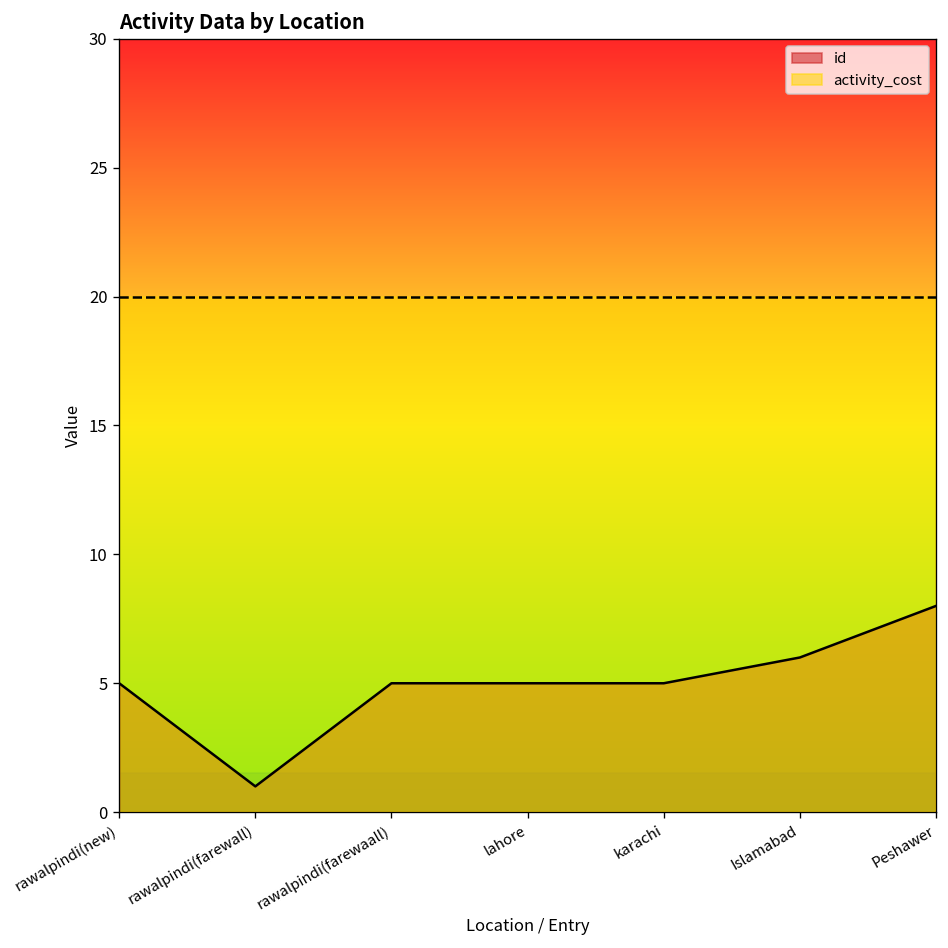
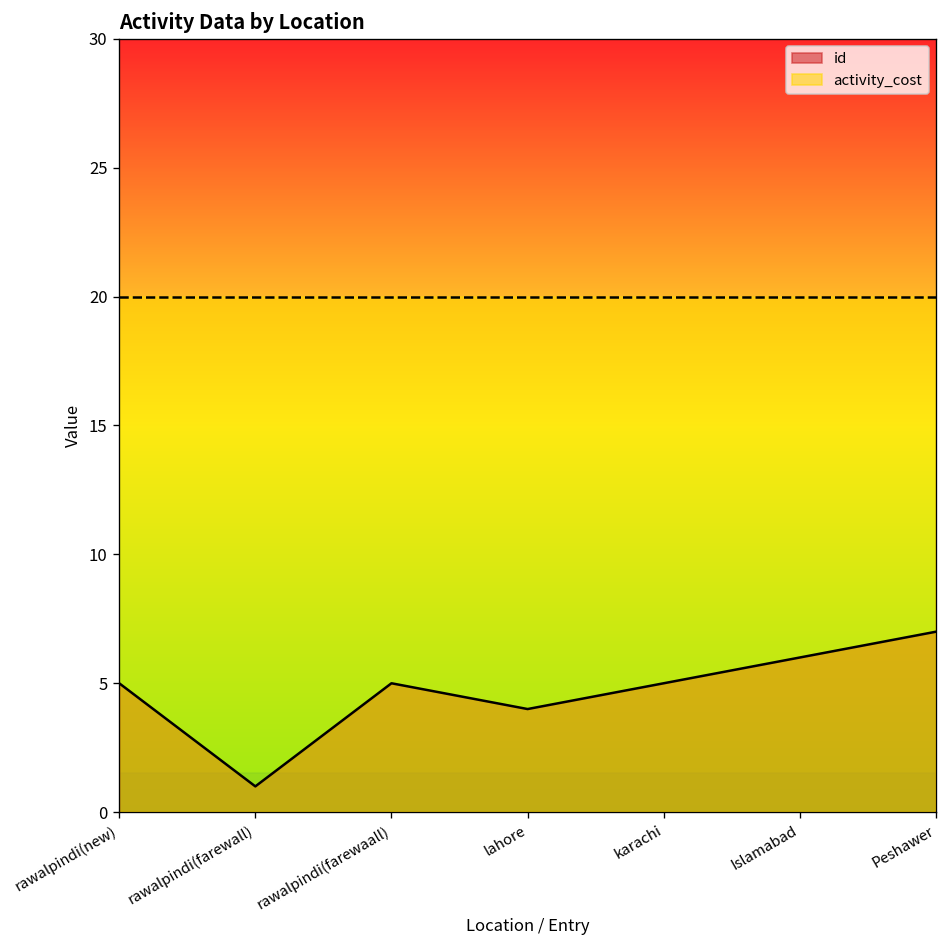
id, lahore: 5 -> 4
id, Peshawer: 8 -> 7
